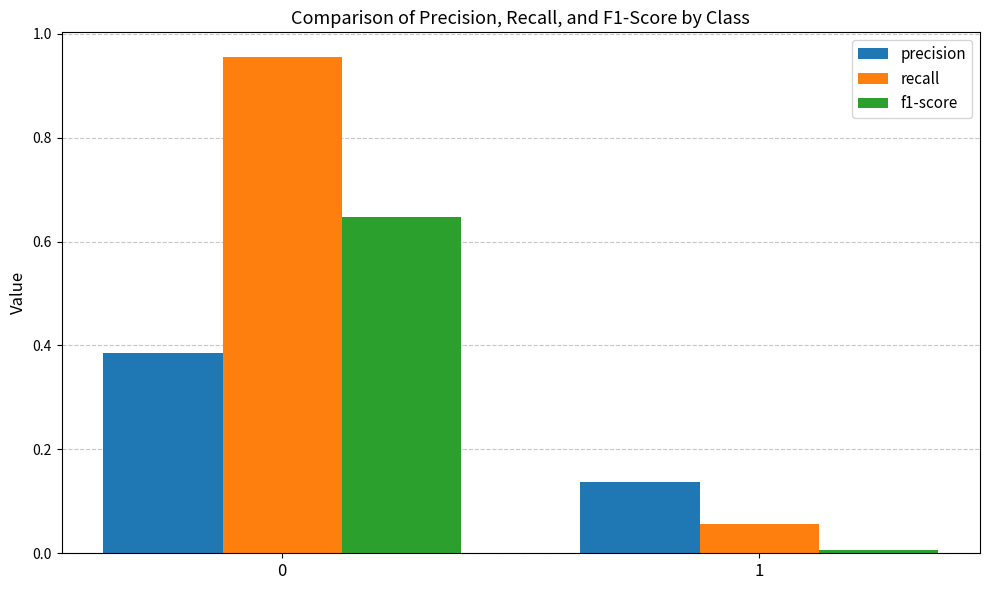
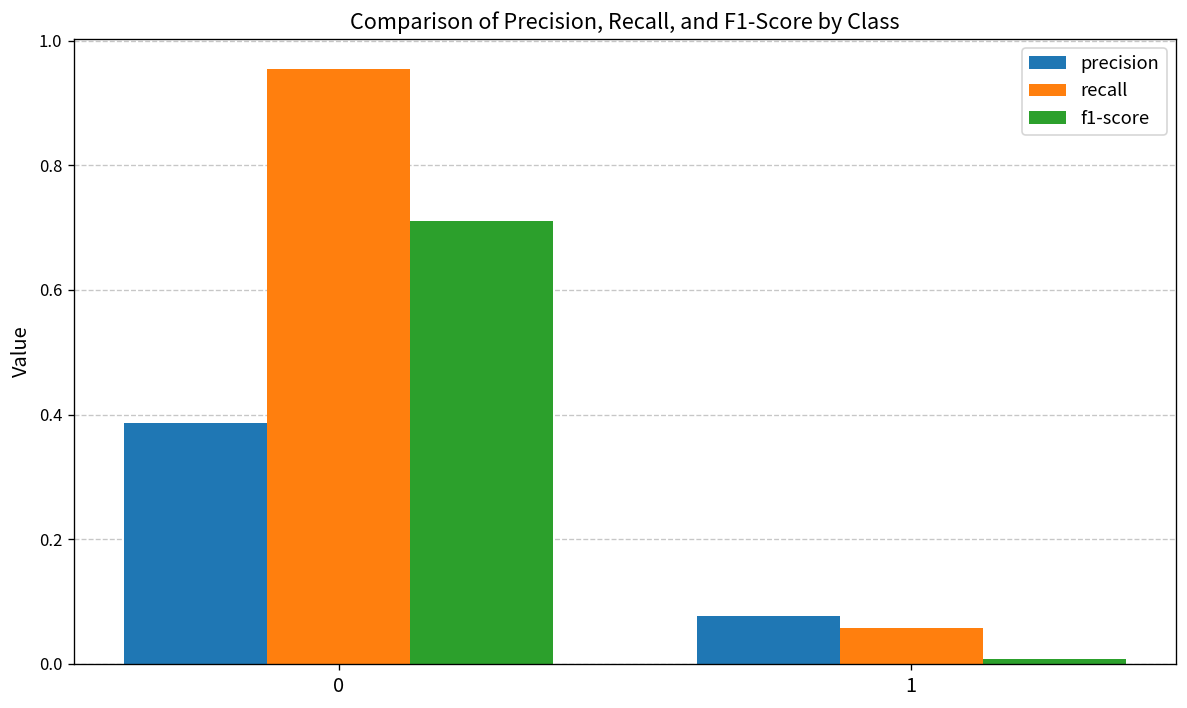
f1-score, 0: 0.65 -> 0.71
precision, 1: 0.14 -> 0.08
